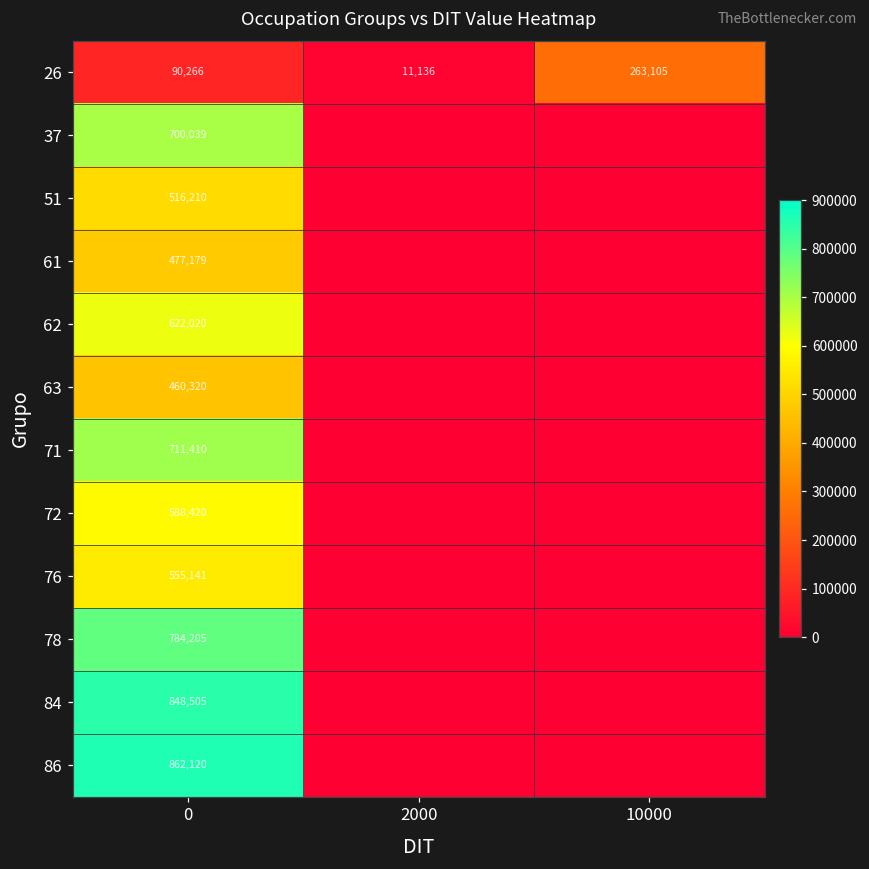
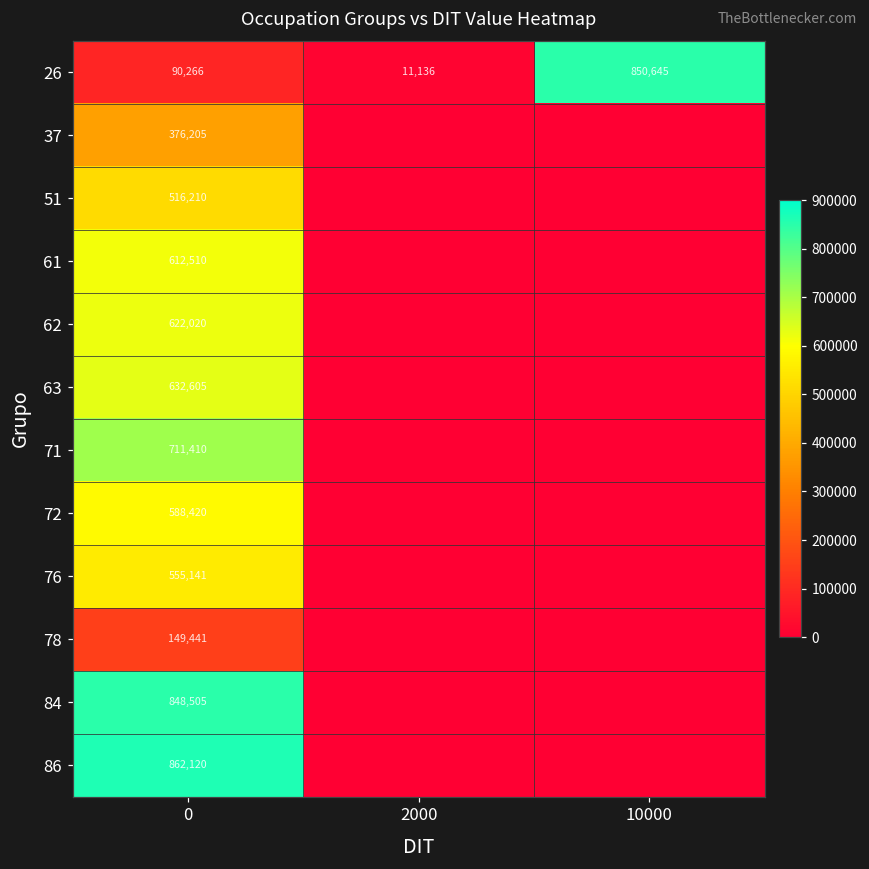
26, 10000: 263,105 -> 850,645
37, 0: 700,039 -> 376,205
61, 0: 477,179 -> 612,510
63, 0: 460,320 -> 632,605
78, 0: 784,205 -> 149,441
